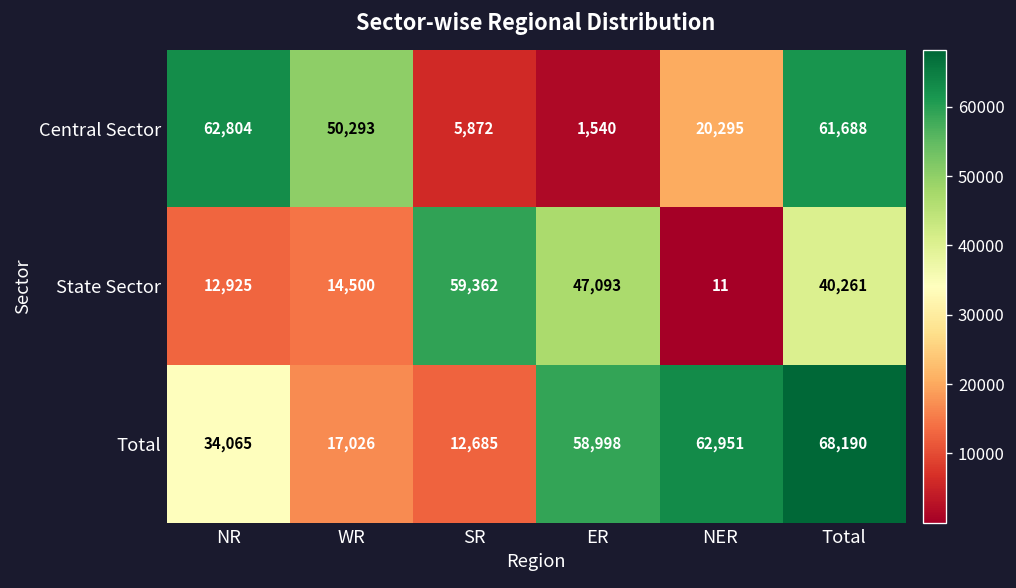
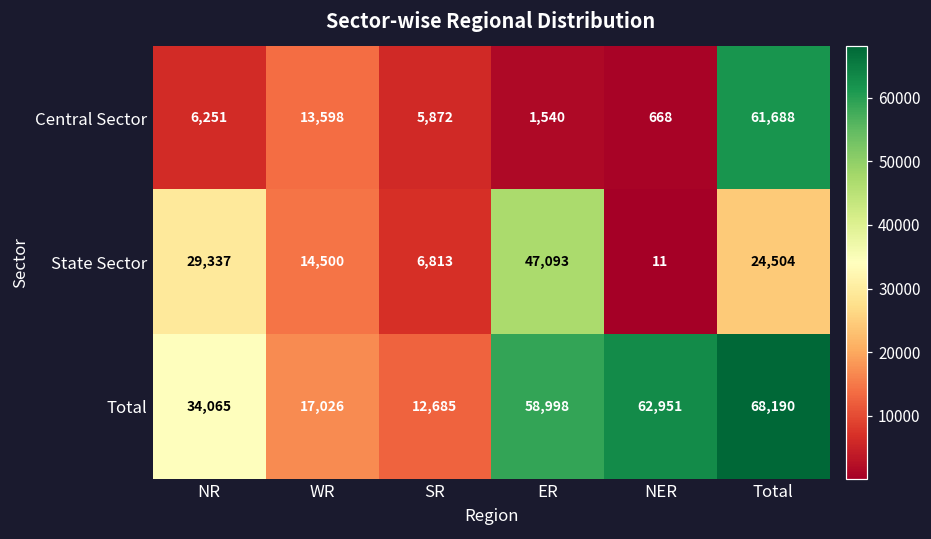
Central Sector, NR: 62,804 -> 6,251
Central Sector, WR: 50,293 -> 13,598
Central Sector, NER: 20,295 -> 668
State Sector, NR: 12,925 -> 29,337
State Sector, SR: 59,362 -> 6,813
State Sector, Total: 40,261 -> 24,504
